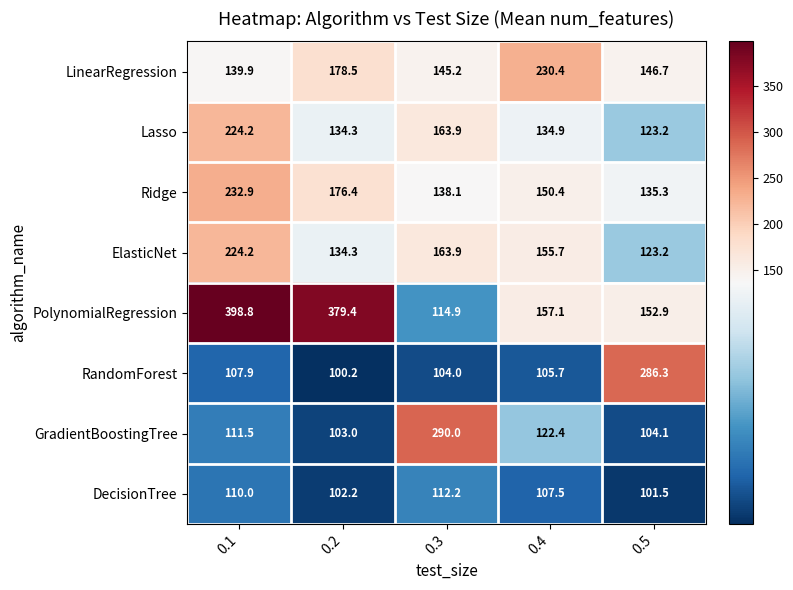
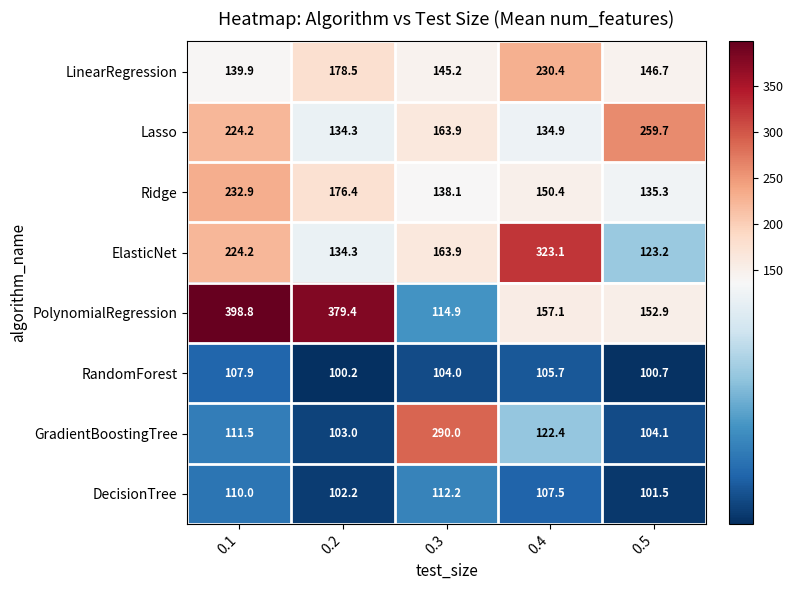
Lasso, 0.5: 123.2 -> 259.7
ElasticNet, 0.4: 155.7 -> 323.1
RandomForest, 0.5: 286.3 -> 100.7
